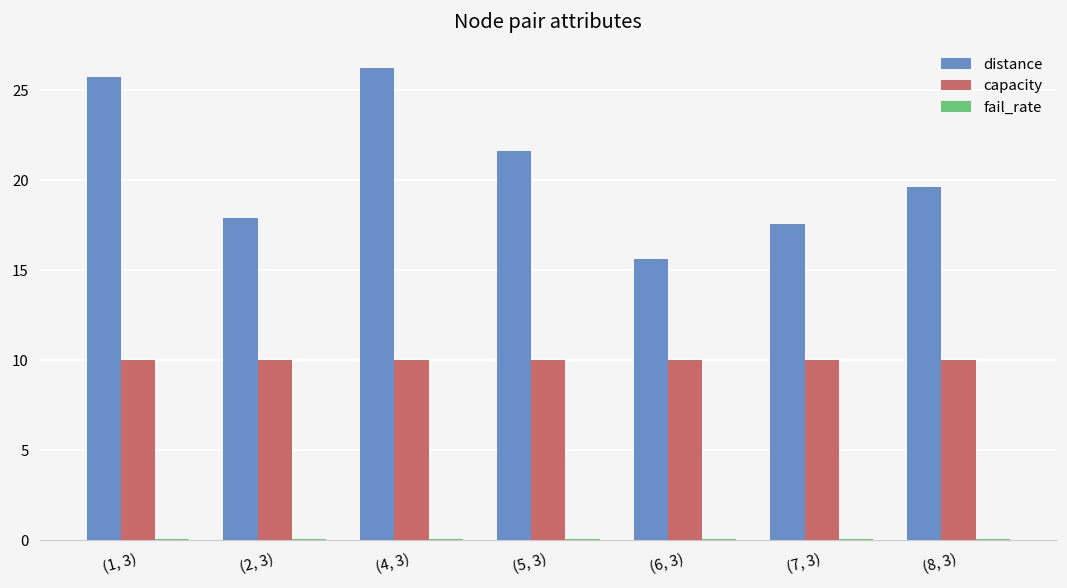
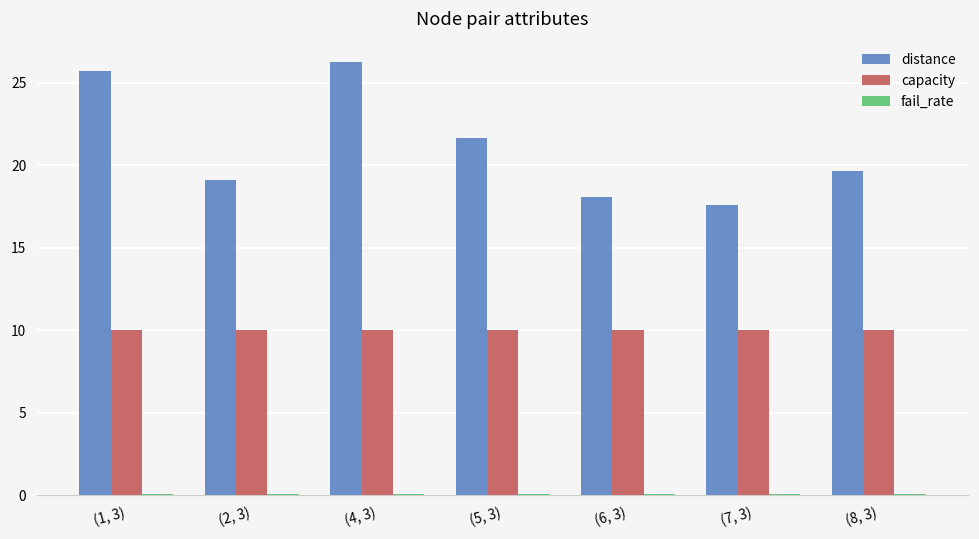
distance, (2, 3): 17.9 -> 19.1
distance, (6, 3): 15.6 -> 18.1
